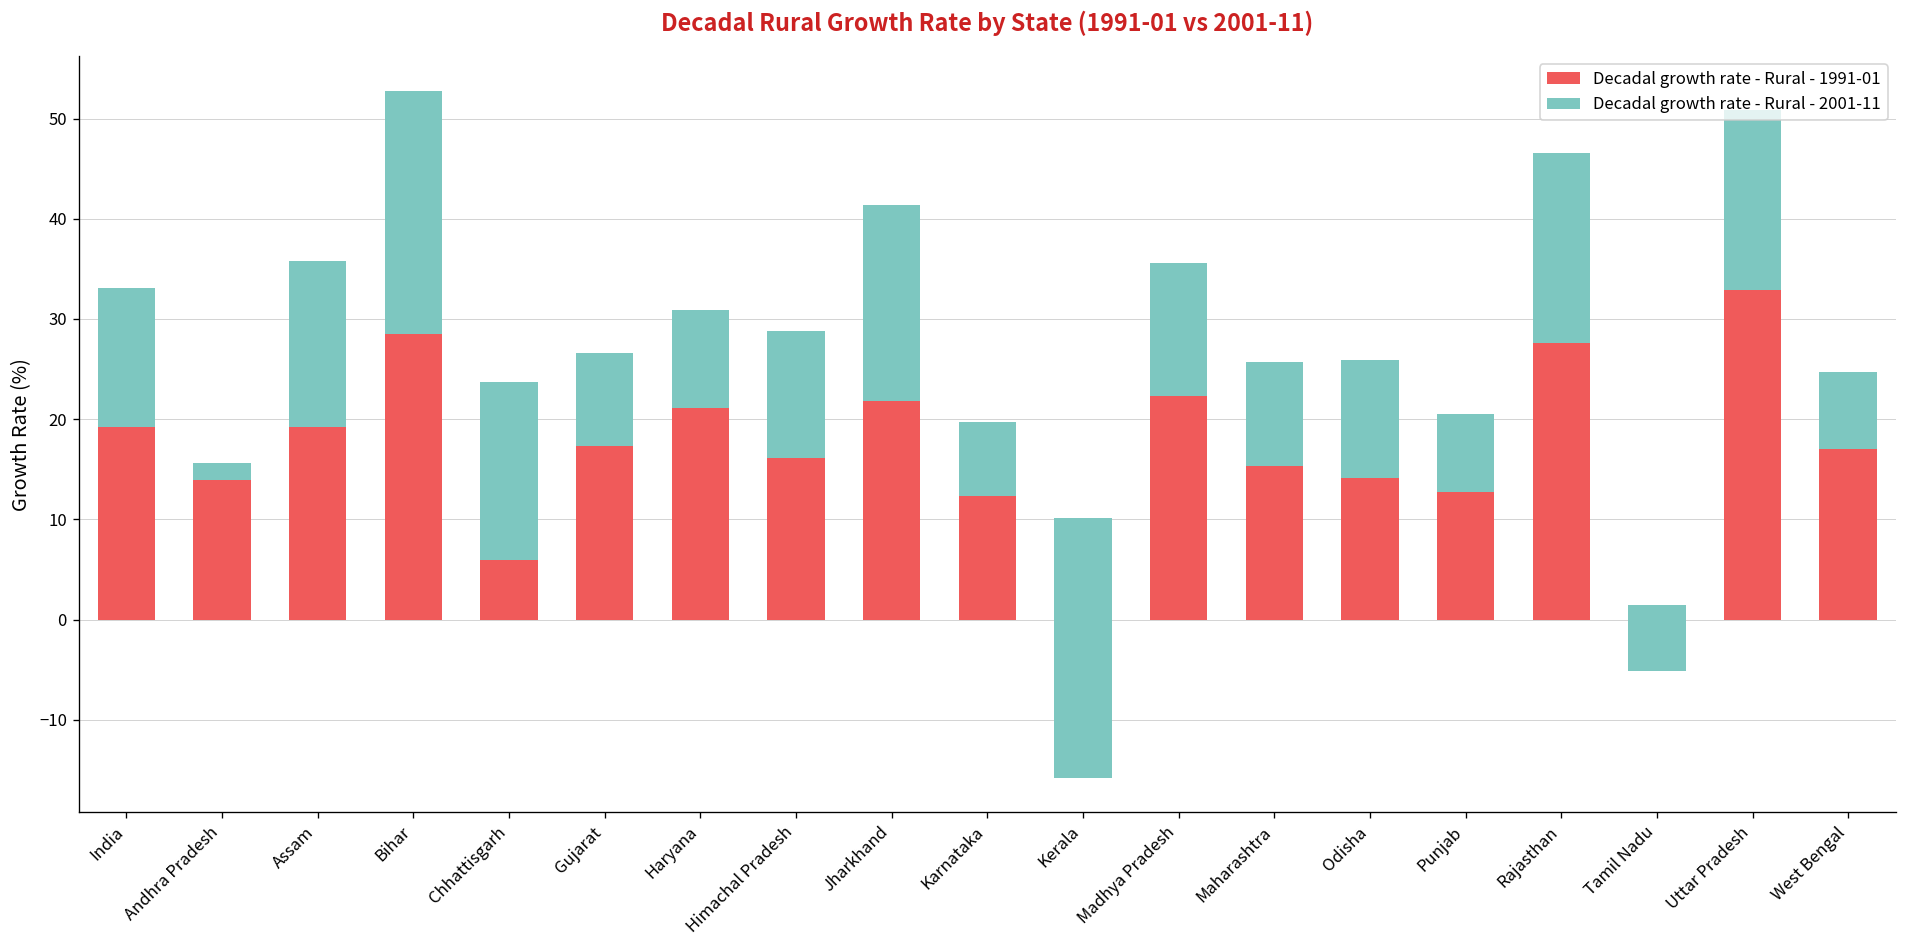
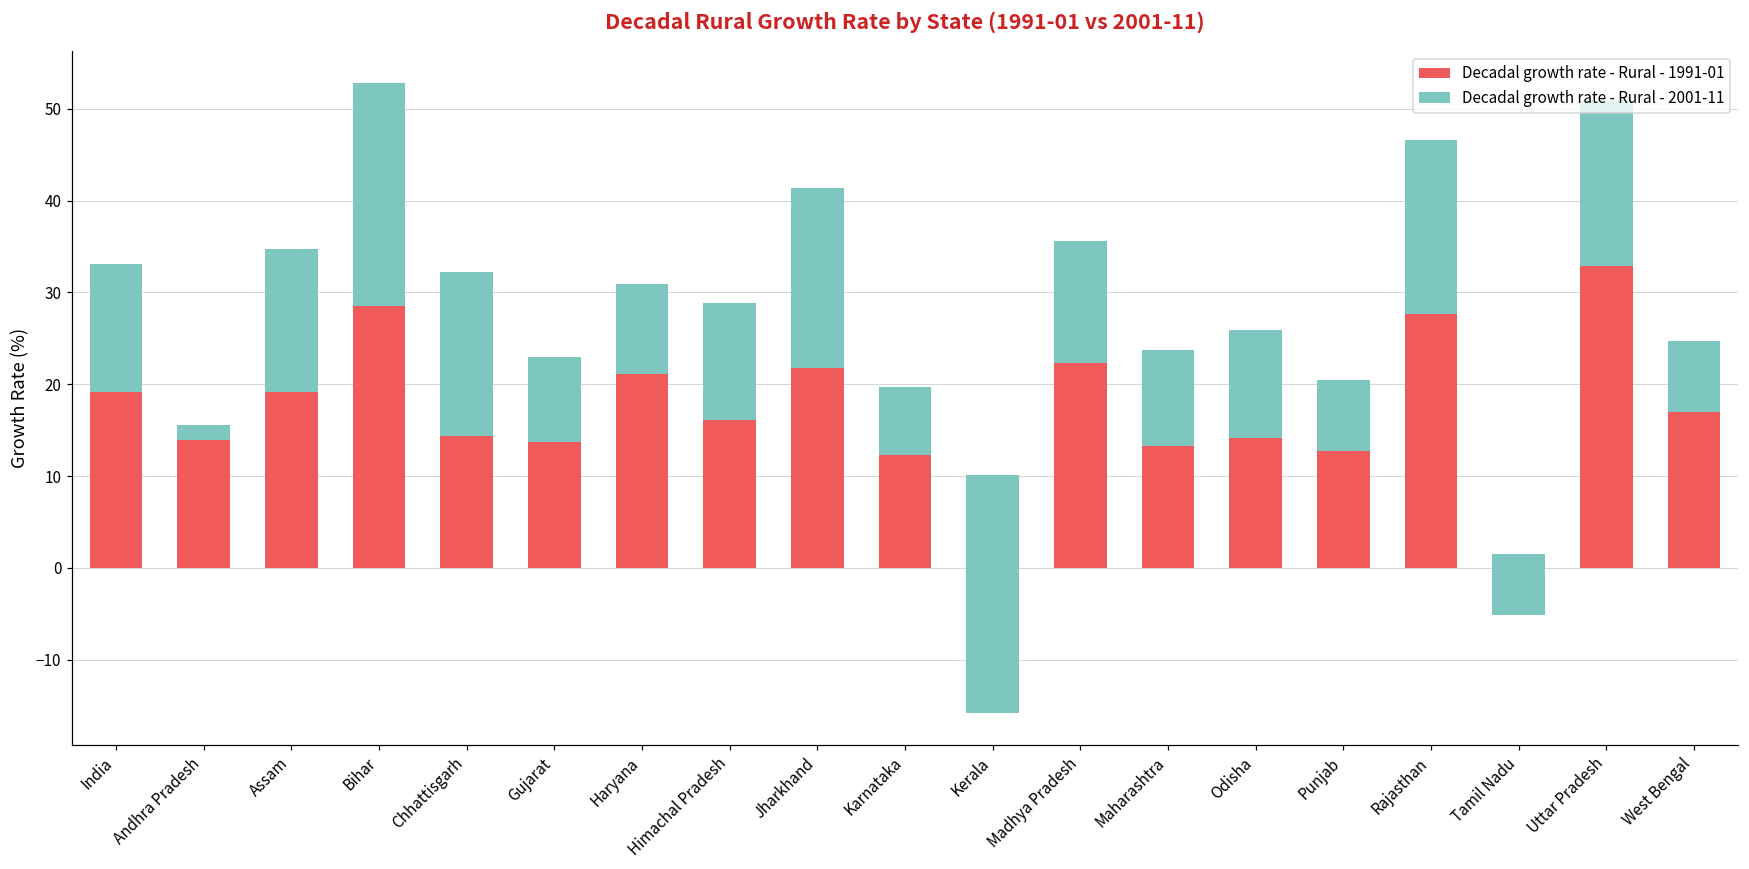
Decadal growth rate - Rural - 2001-11, Assam: 17 -> 16
Decadal growth rate - Rural - 1991-01, Chhattisgarh: 6 -> 14
Decadal growth rate - Rural - 1991-01, Gujarat: 17 -> 14
Decadal growth rate - Rural - 1991-01, Maharashtra: 15 -> 13
